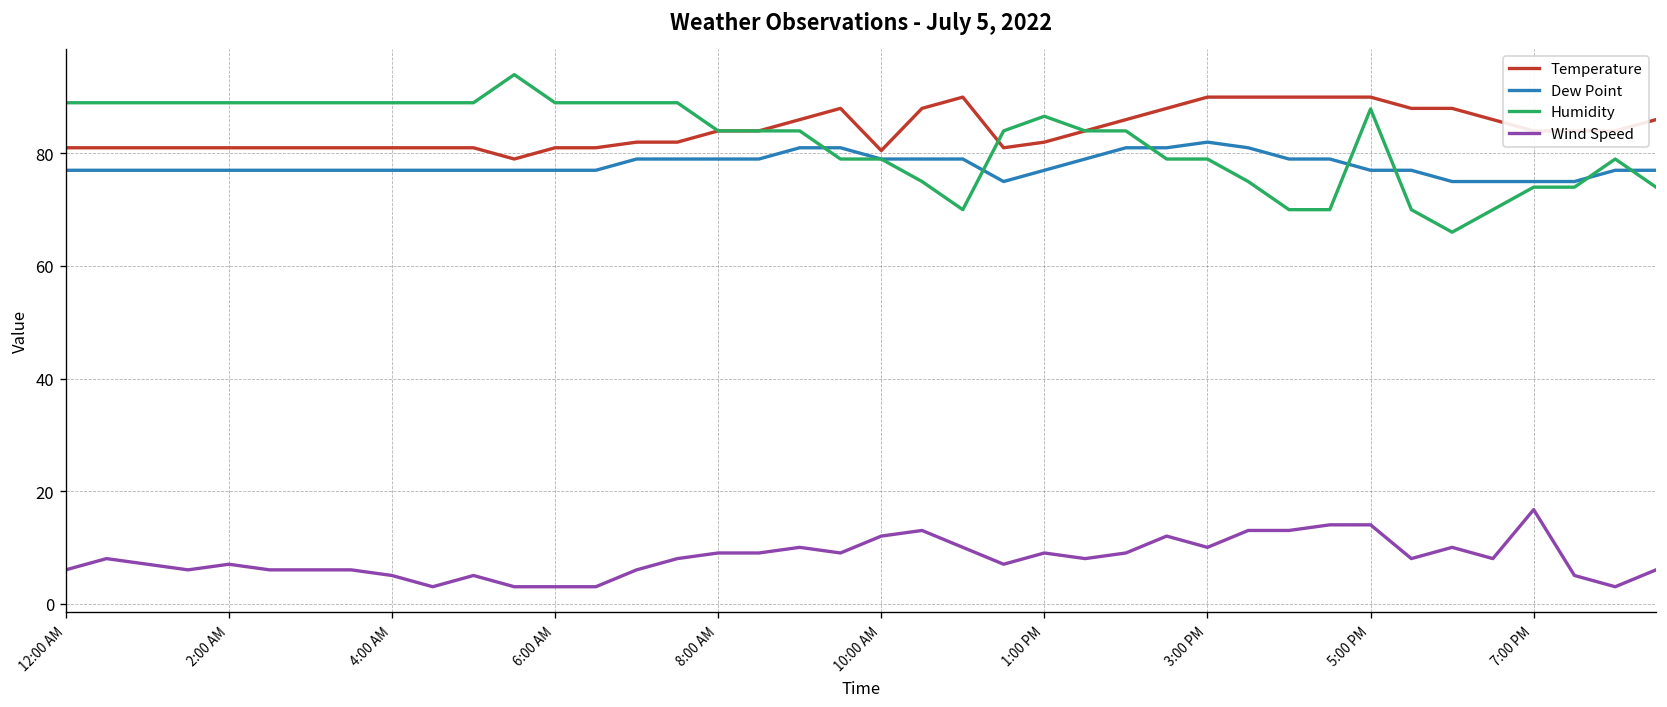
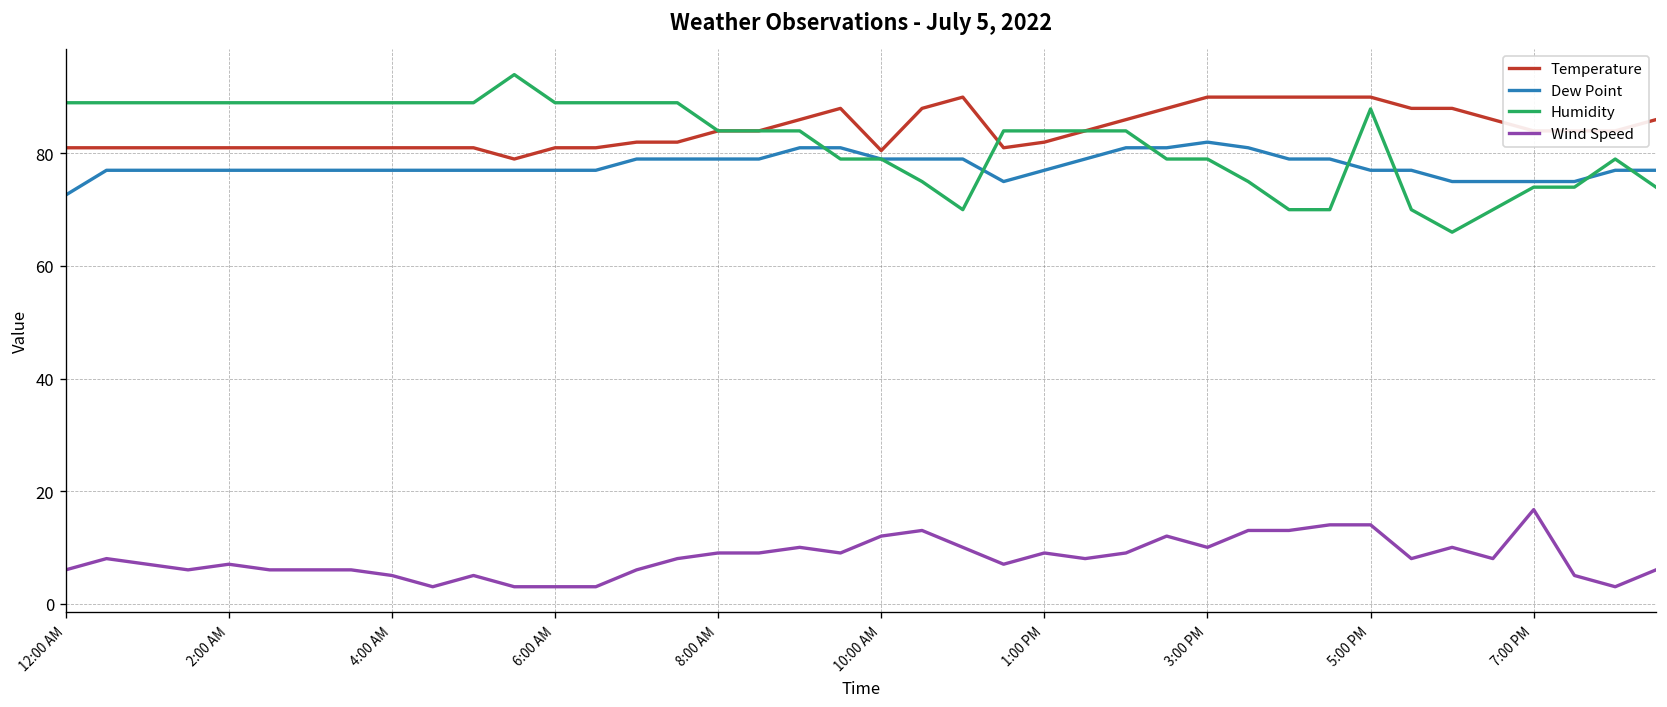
Dew Point, 12:00 AM: 77 -> 73
Humidity, 1:00 PM: 87 -> 84
